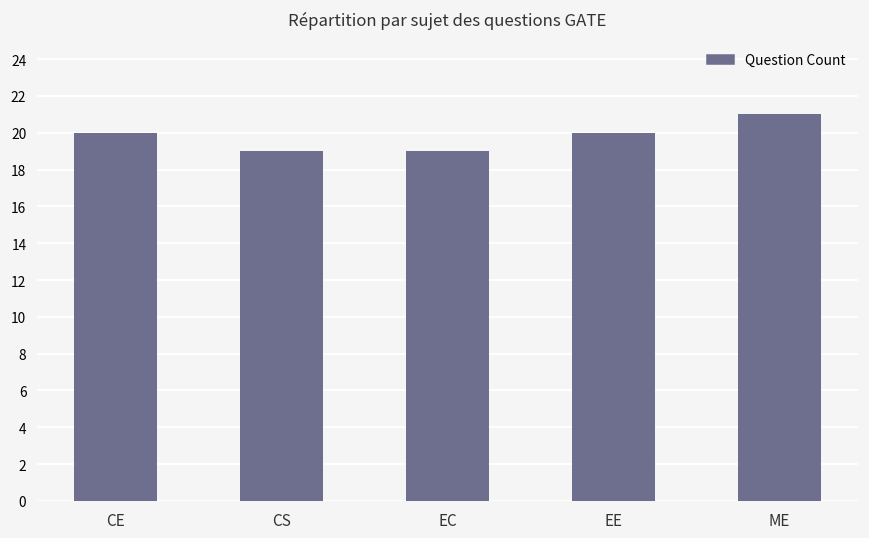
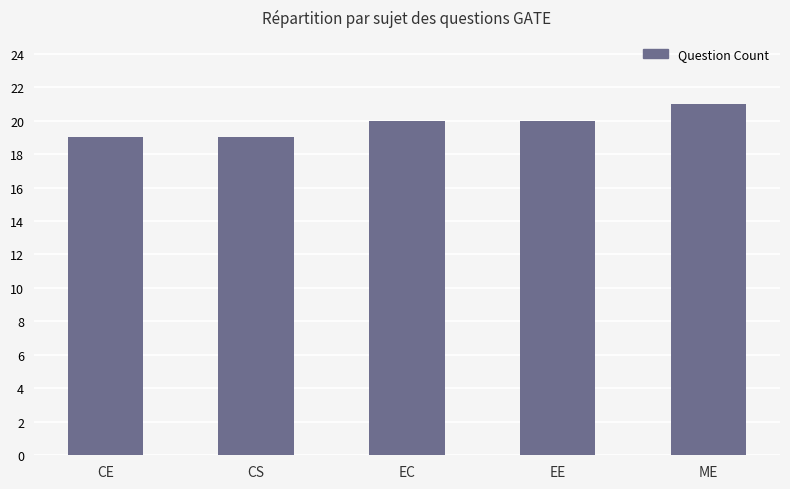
CE: 20 -> 19
EC: 19 -> 20
